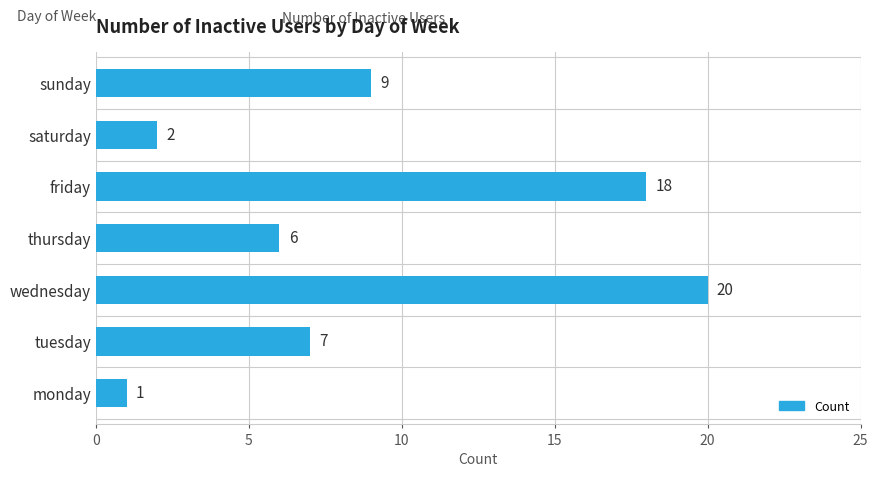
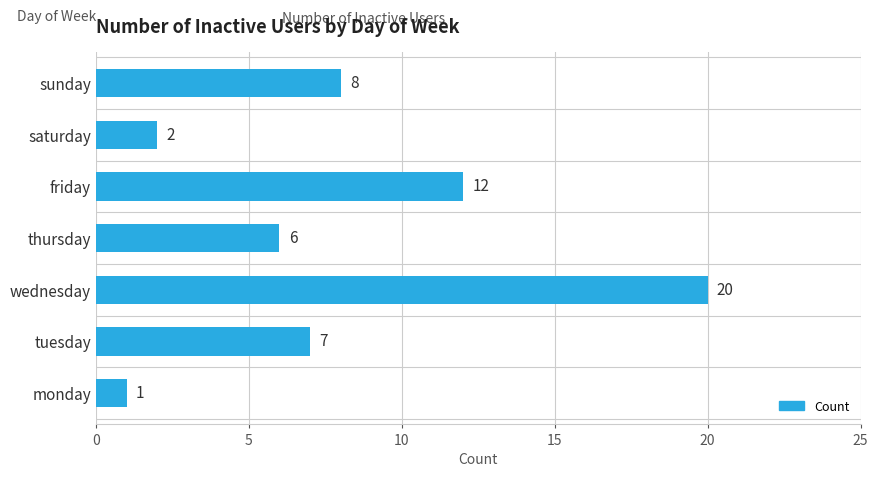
sunday: 9 -> 8
friday: 18 -> 12
